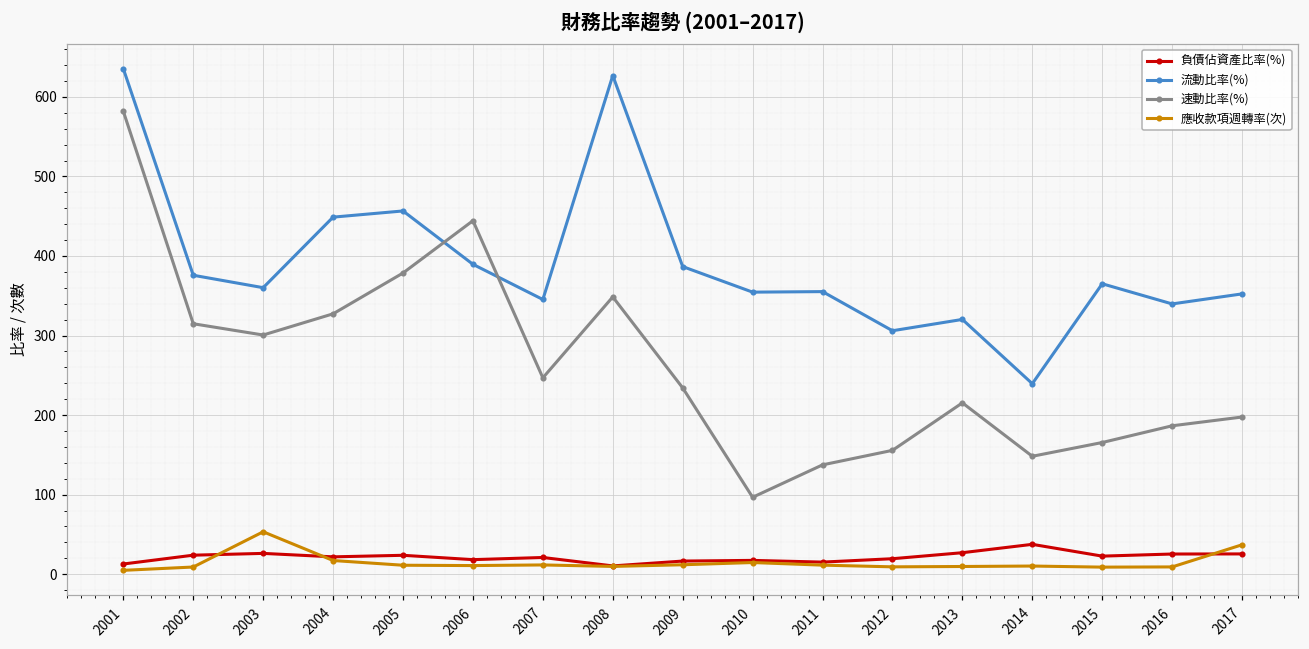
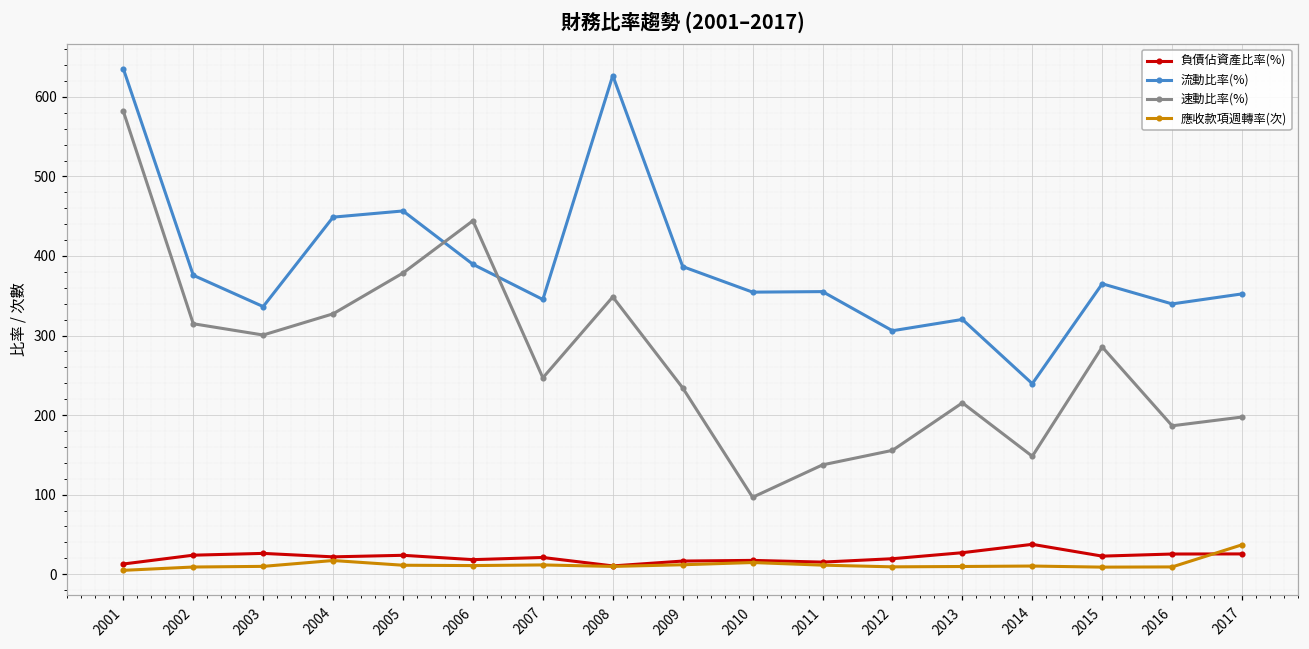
流動比率(%), 2003: 360 -> 340
應收款項週轉率(次), 2003: 50 -> 10
速動比率(%), 2015: 170 -> 290
